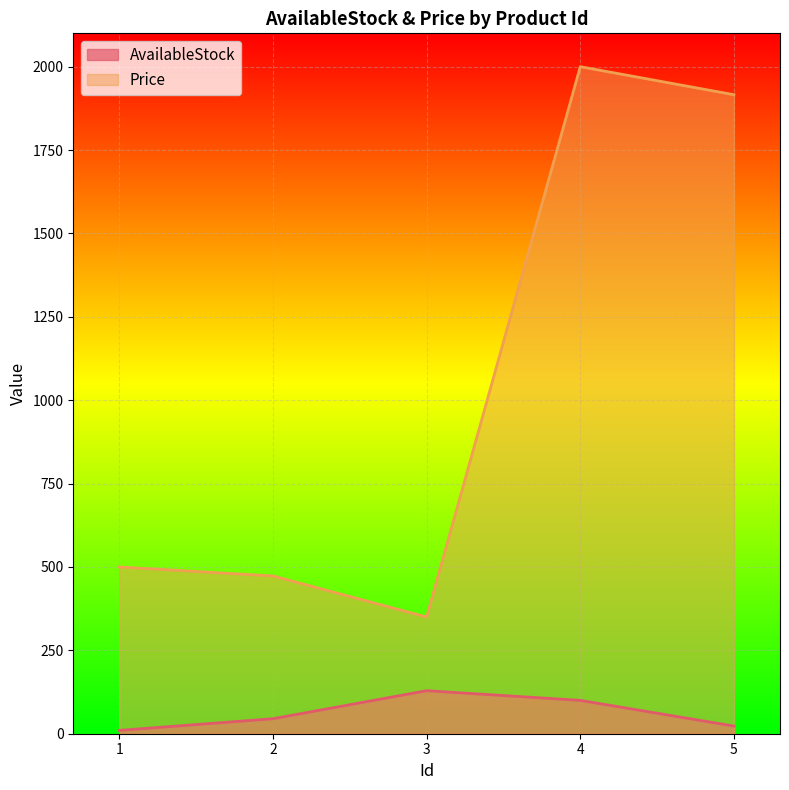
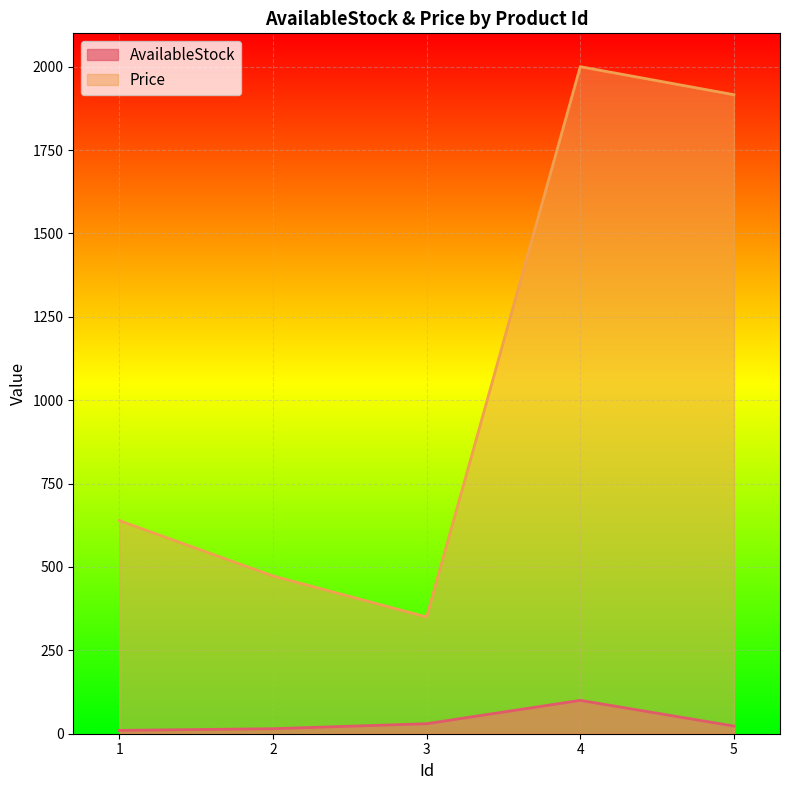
Price, 1: 500 -> 640
AvailableStock, 2: 50 -> 20
AvailableStock, 3: 130 -> 30
